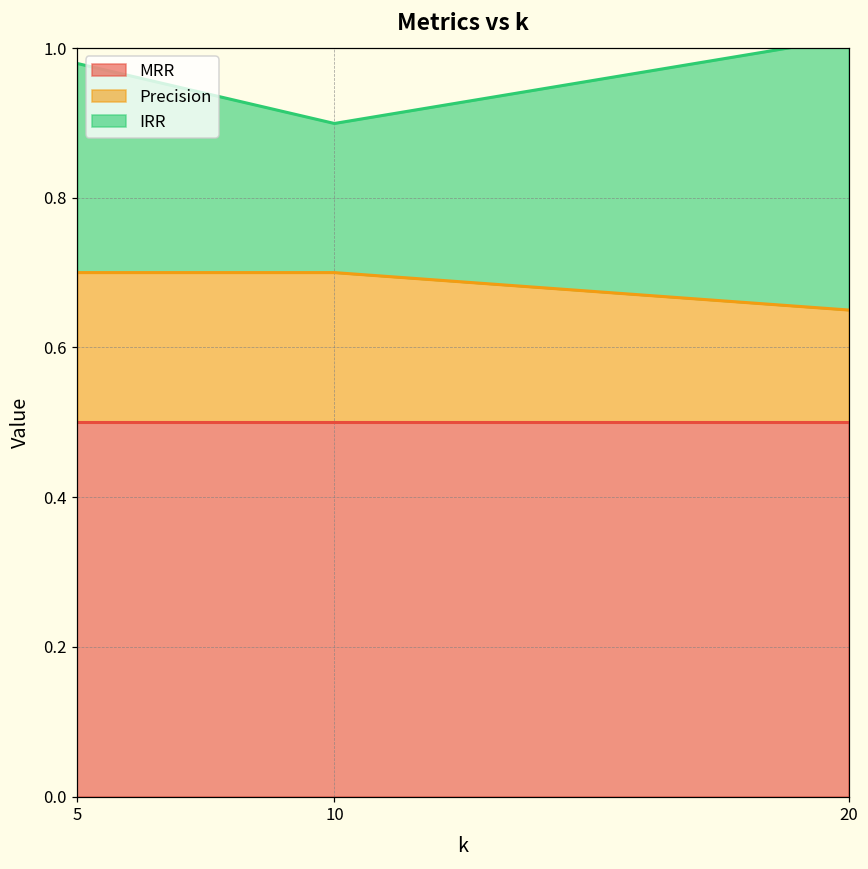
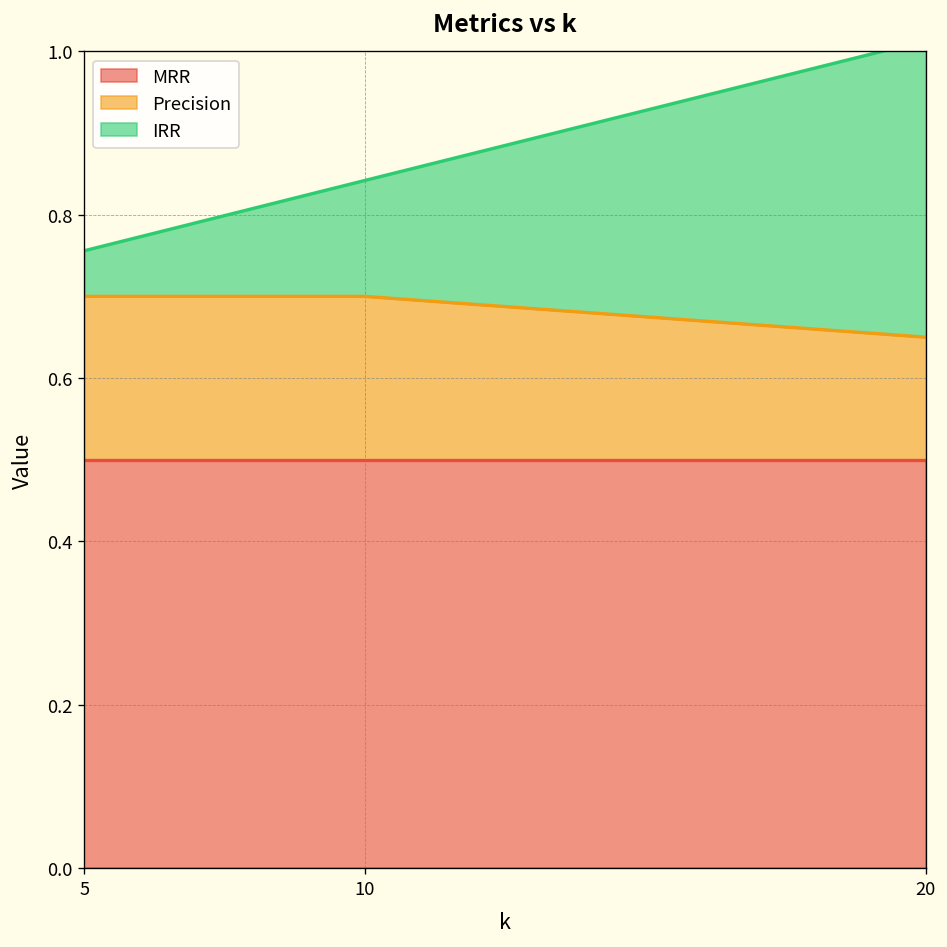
IRR, 5: 0.28 -> 0.06
IRR, 10: 0.20 -> 0.14
